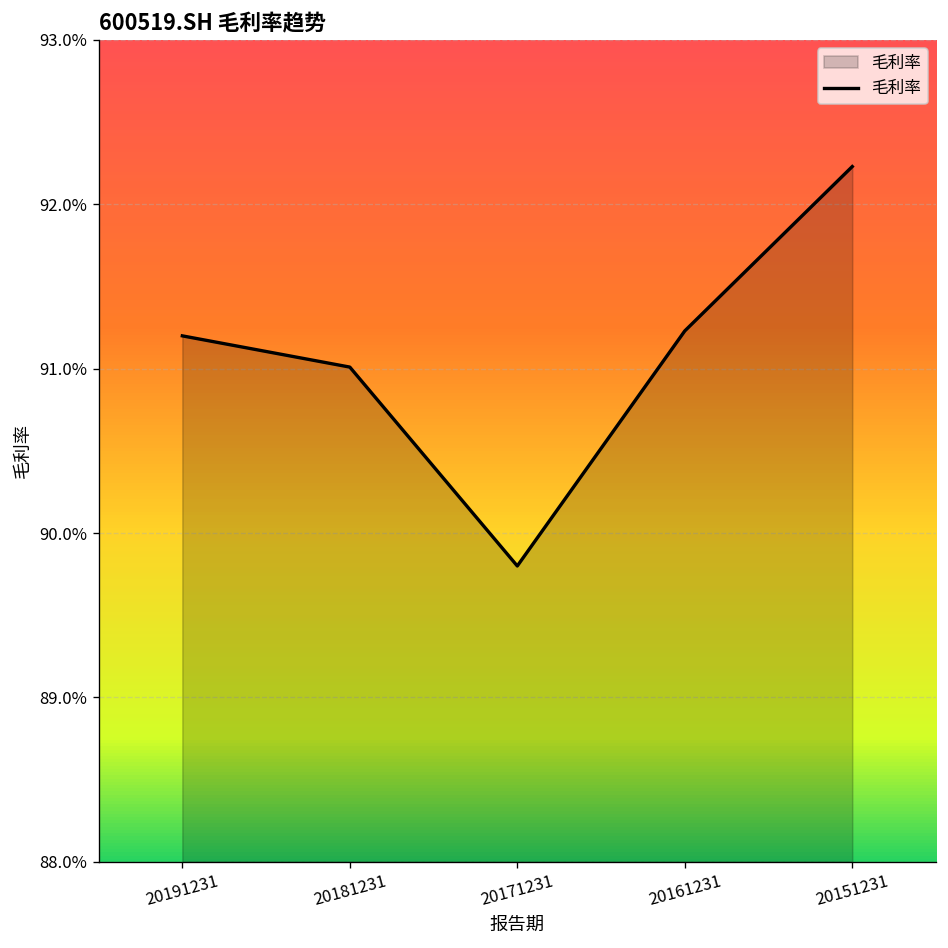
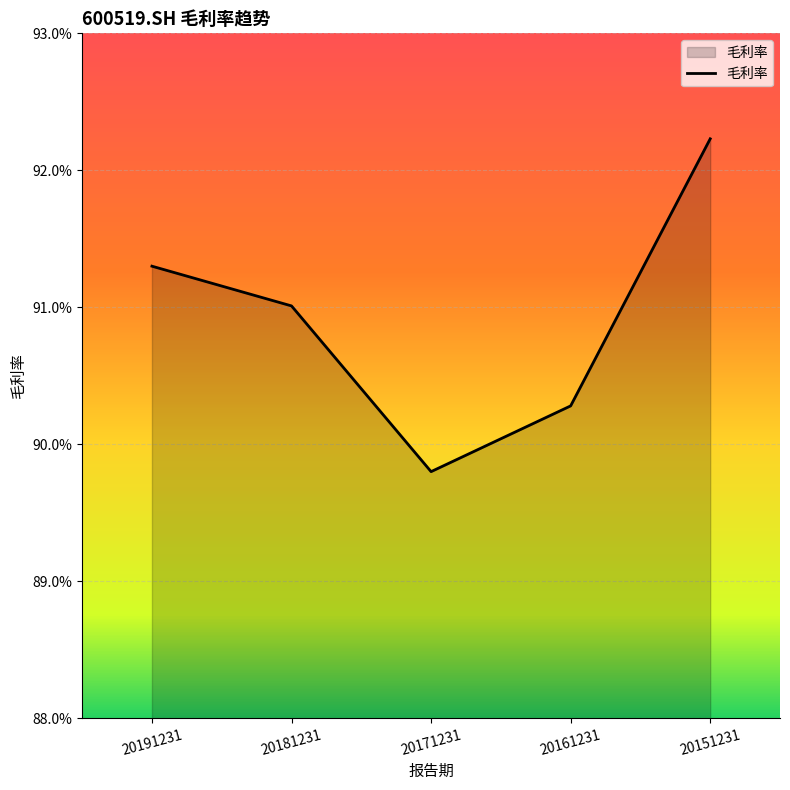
20191231: 91.20% -> 91.30%
20161231: 91.23% -> 90.28%
